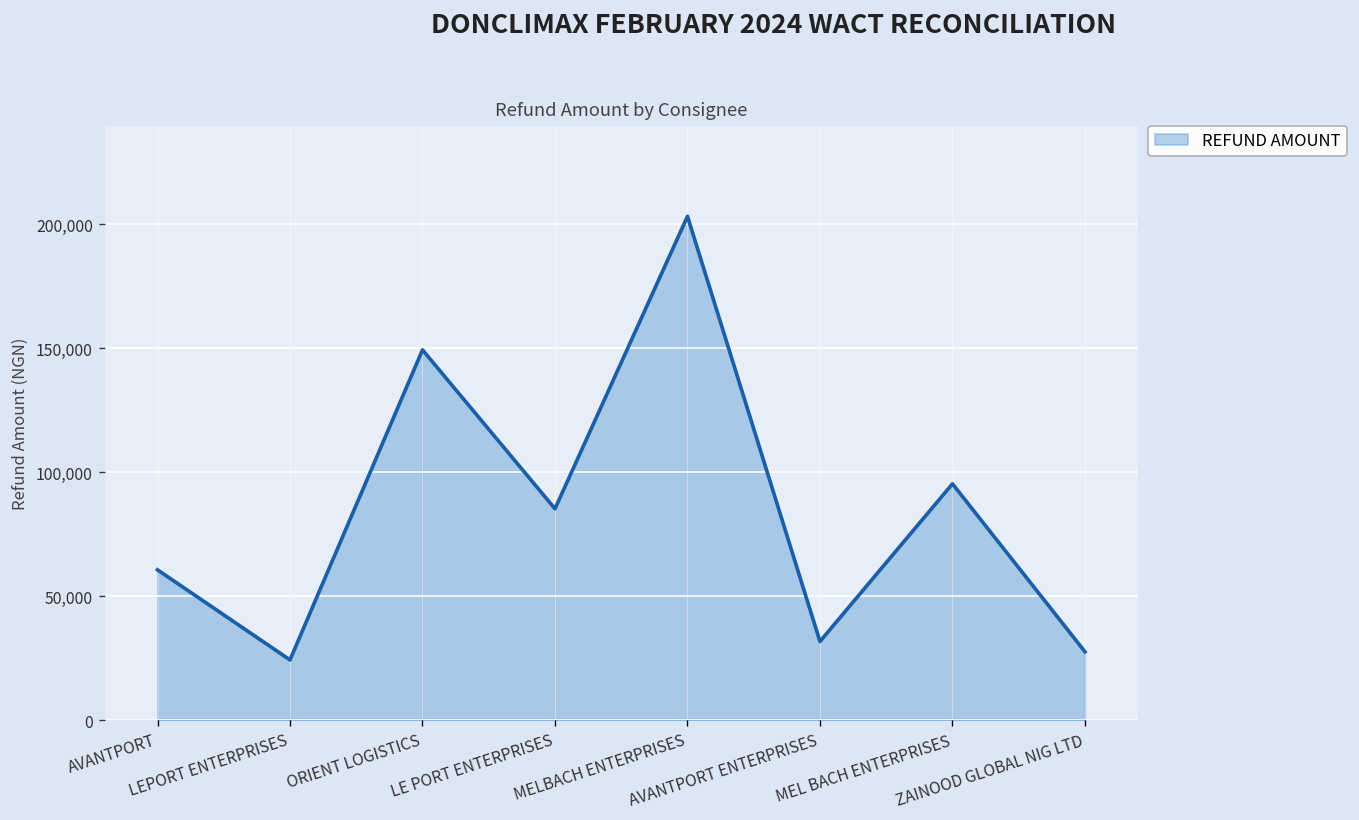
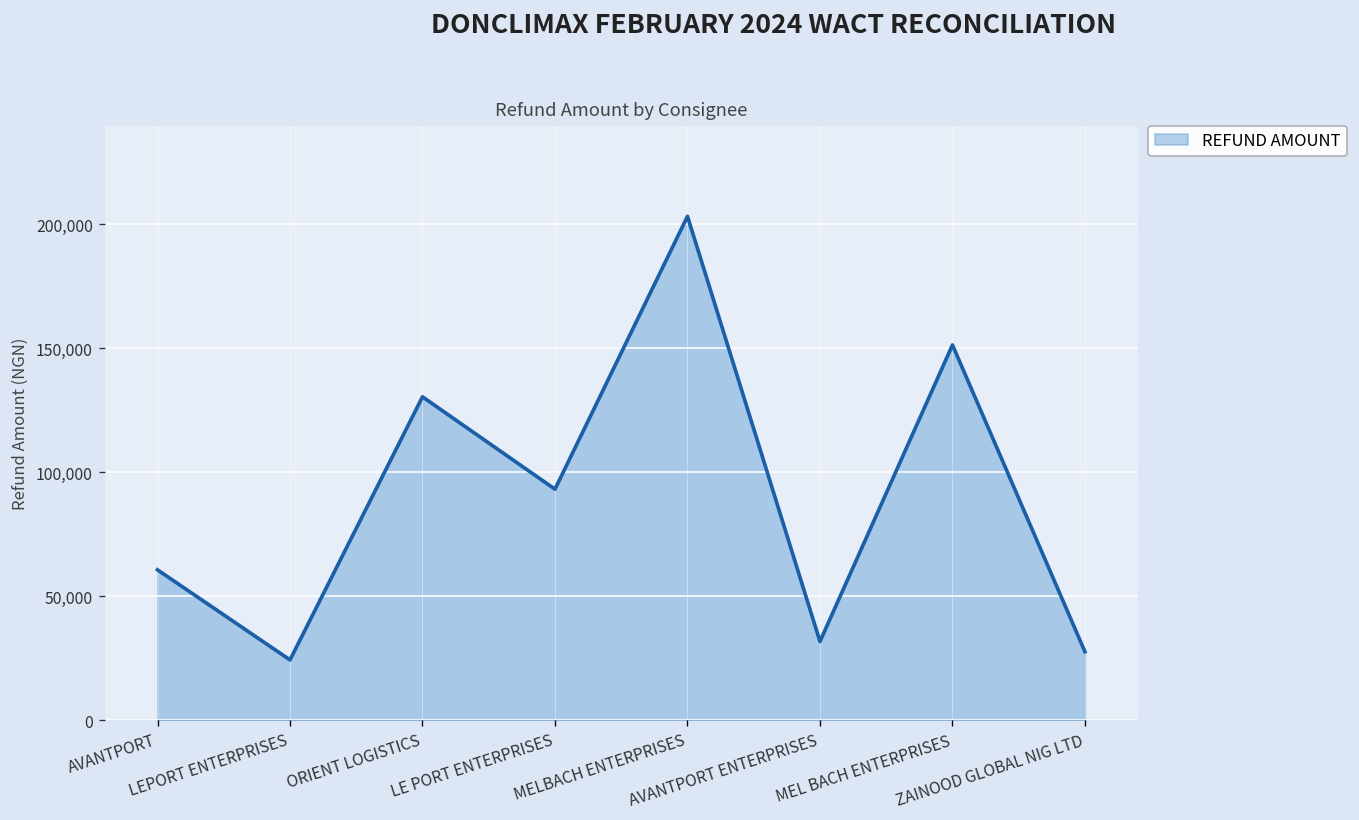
ORIENT LOGISTICS: 149,000 -> 130,000
LE PORT ENTERPRISES: 85,000 -> 93,000
MEL BACH ENTERPRISES: 95,000 -> 151,000
